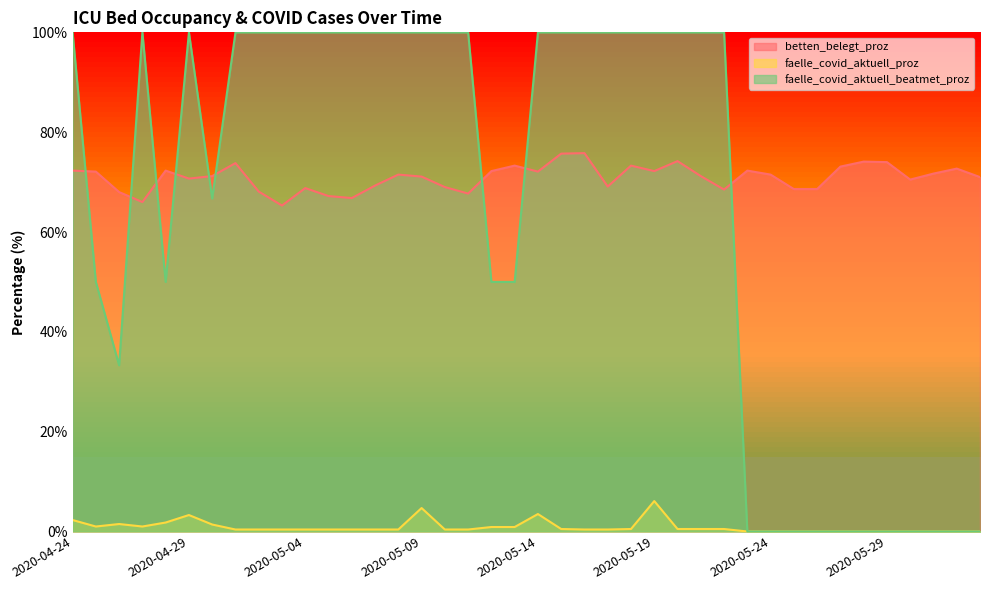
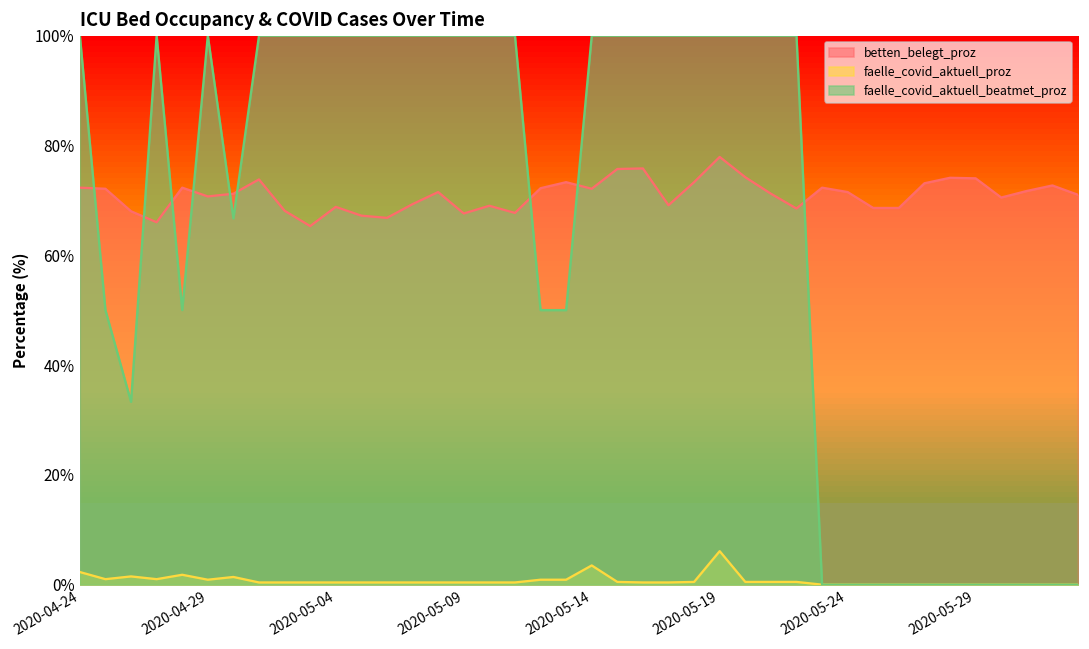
faelle_covid_aktuell_proz, 2020-04-29: 3% -> 1%
betten_belegt_proz, 2020-05-09: 71% -> 68%
faelle_covid_aktuell_proz, 2020-05-09: 5% -> 0%
betten_belegt_proz, 2020-05-19: 72% -> 78%
